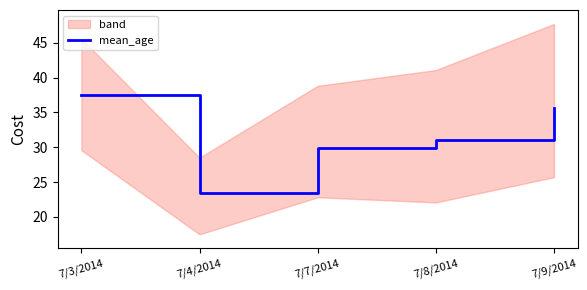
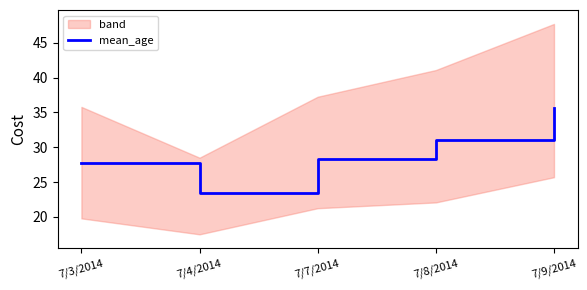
mean_age, 7/3/2014: 38 -> 28
mean_age, 7/7/2014: 30 -> 28
